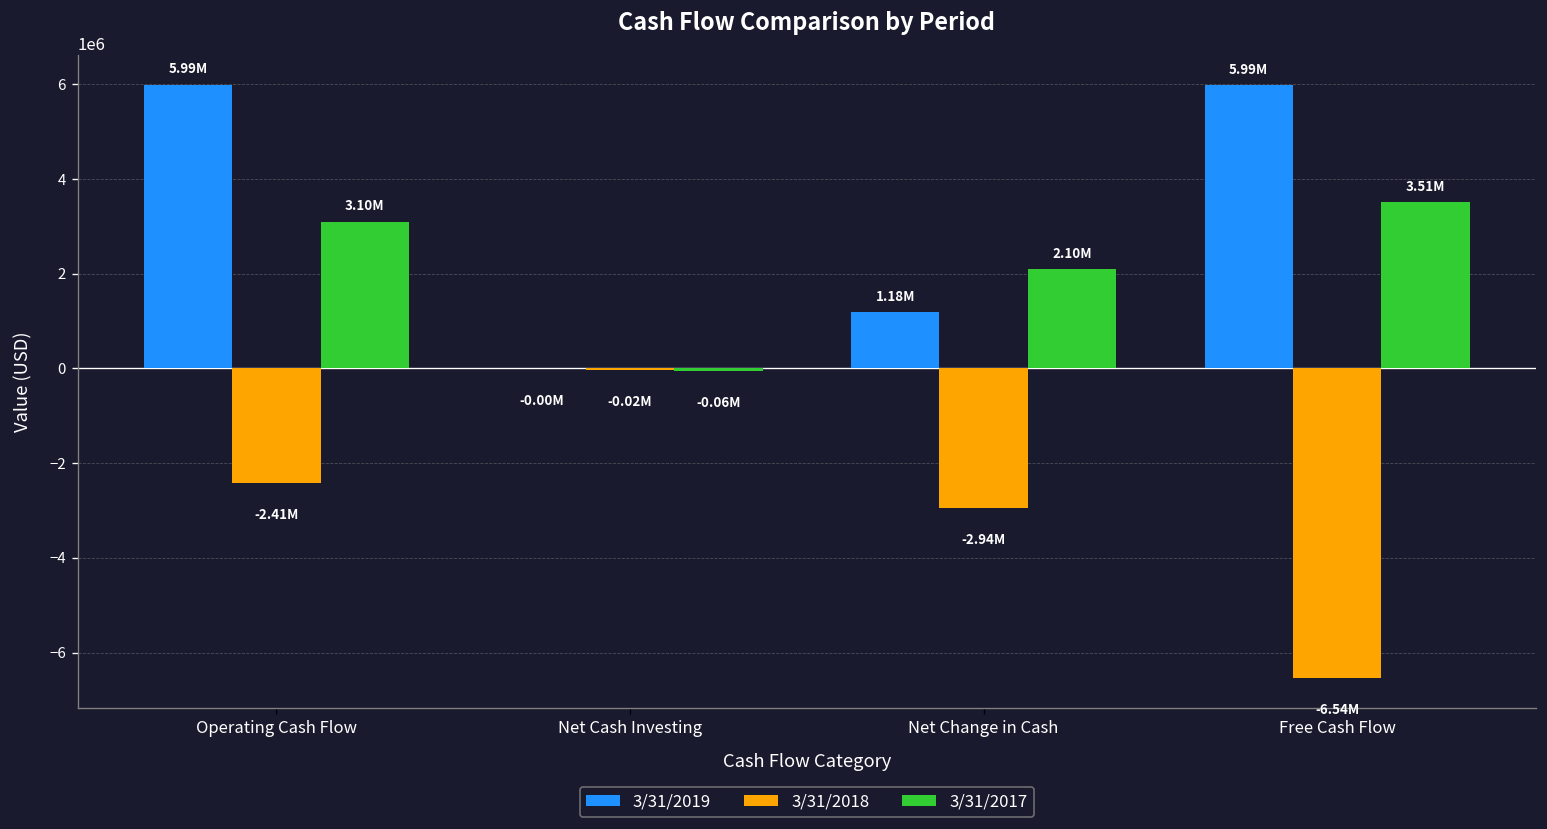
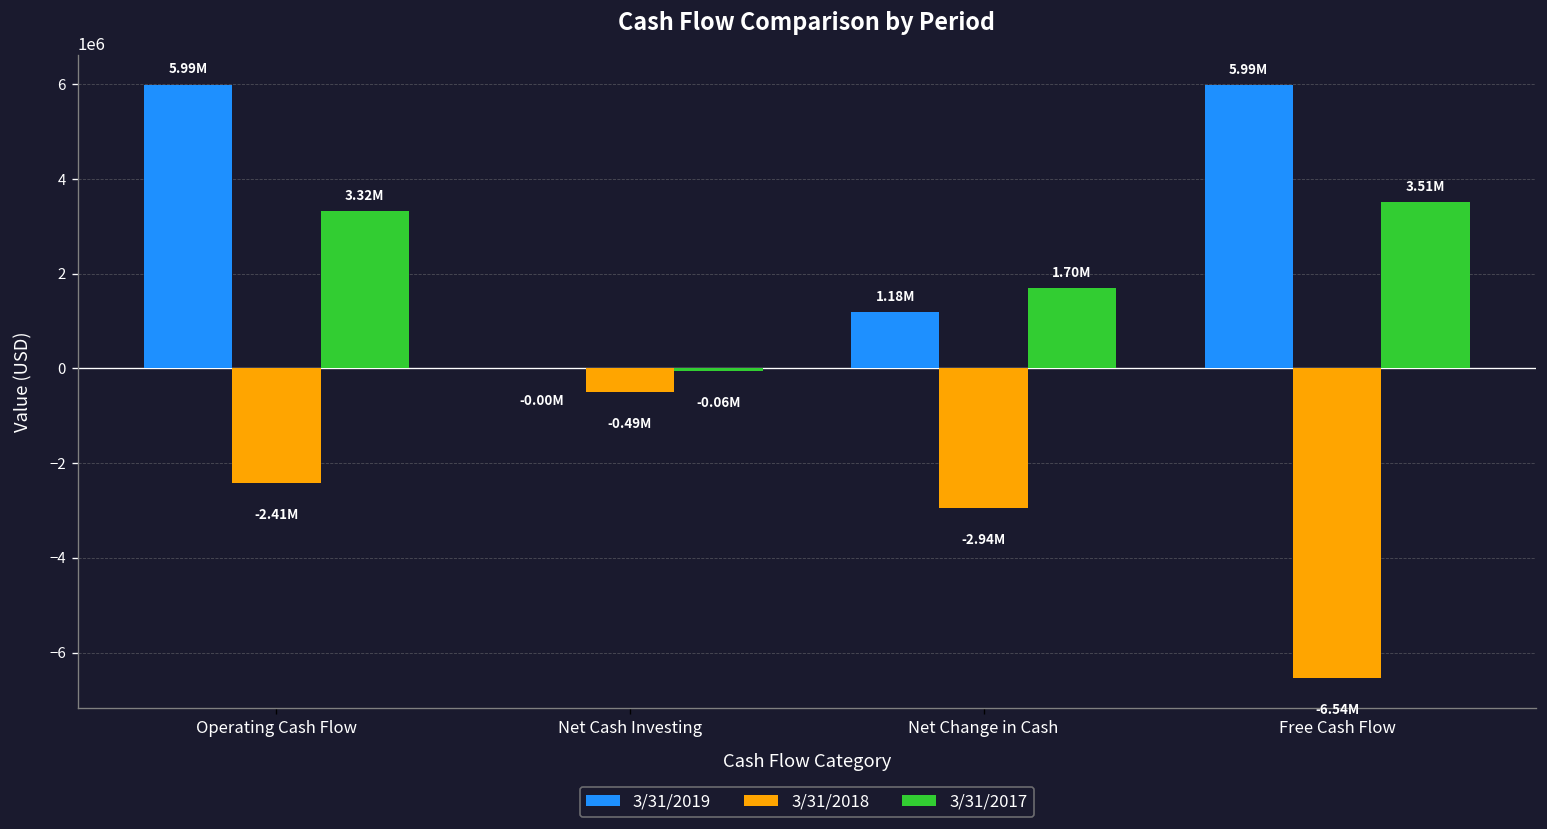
3/31/2017, Operating Cash Flow: 3.10M -> 3.32M
3/31/2018, Net Cash Investing: -0.02M -> -0.49M
3/31/2017, Net Change in Cash: 2.10M -> 1.70M
